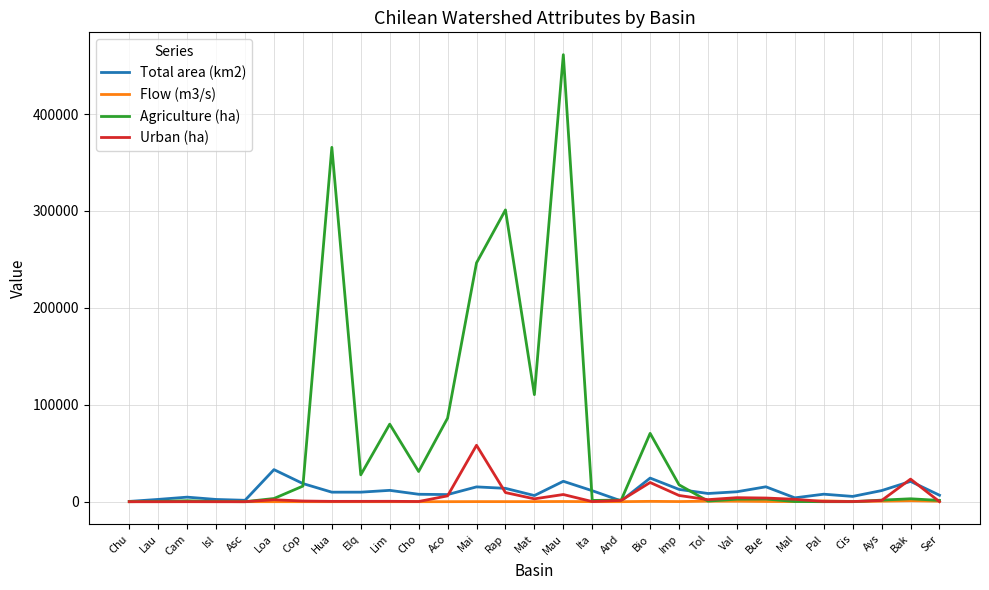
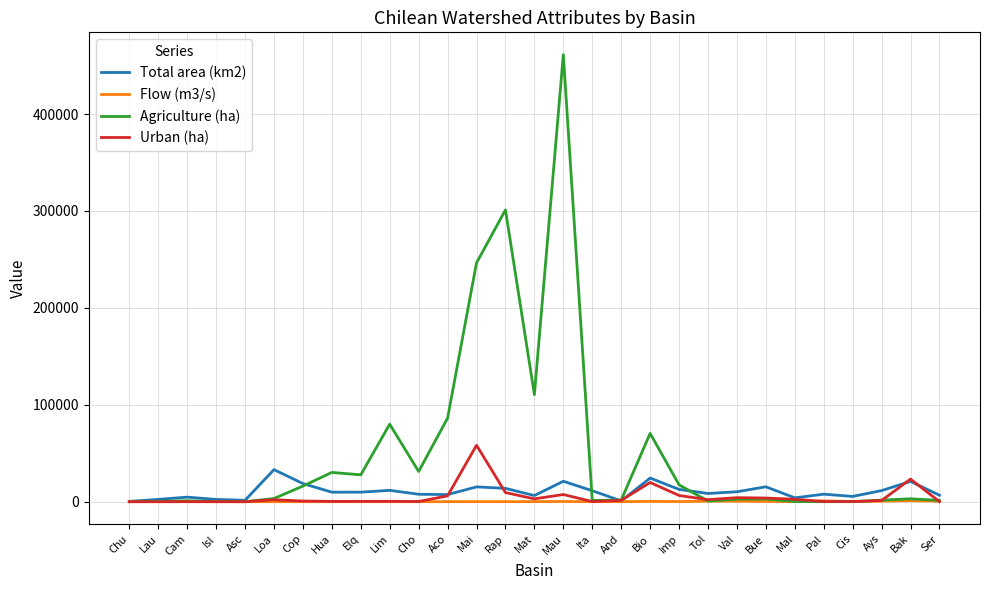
Agriculture (ha), Hua: 370000 -> 30000
